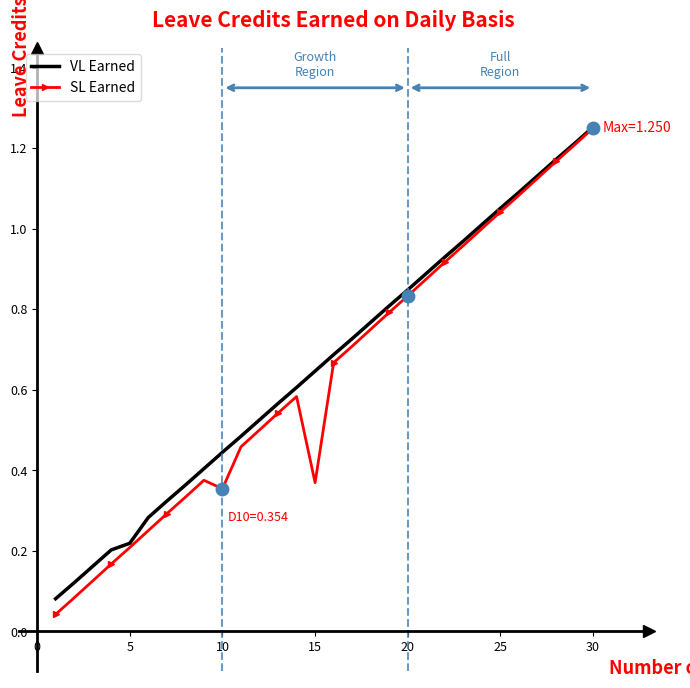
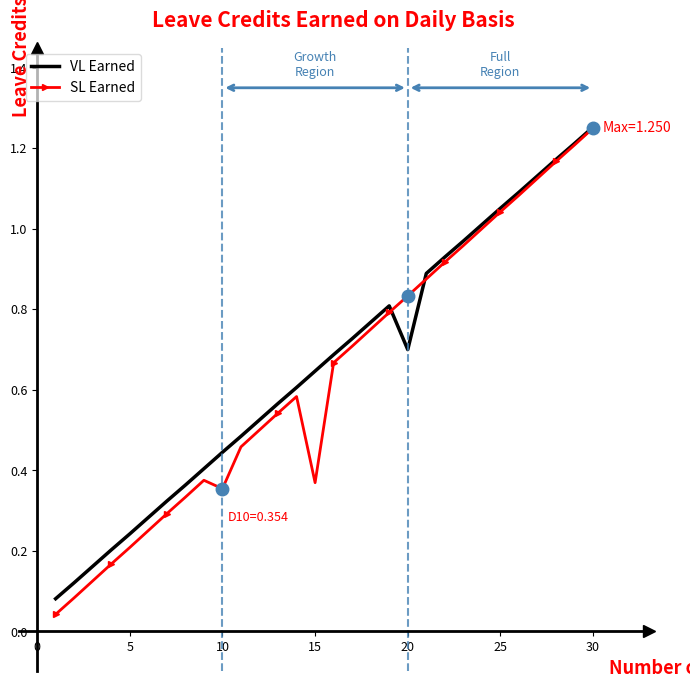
VL Earned, 5: 0.22 -> 0.24
VL Earned, 20: 0.85 -> 0.70
